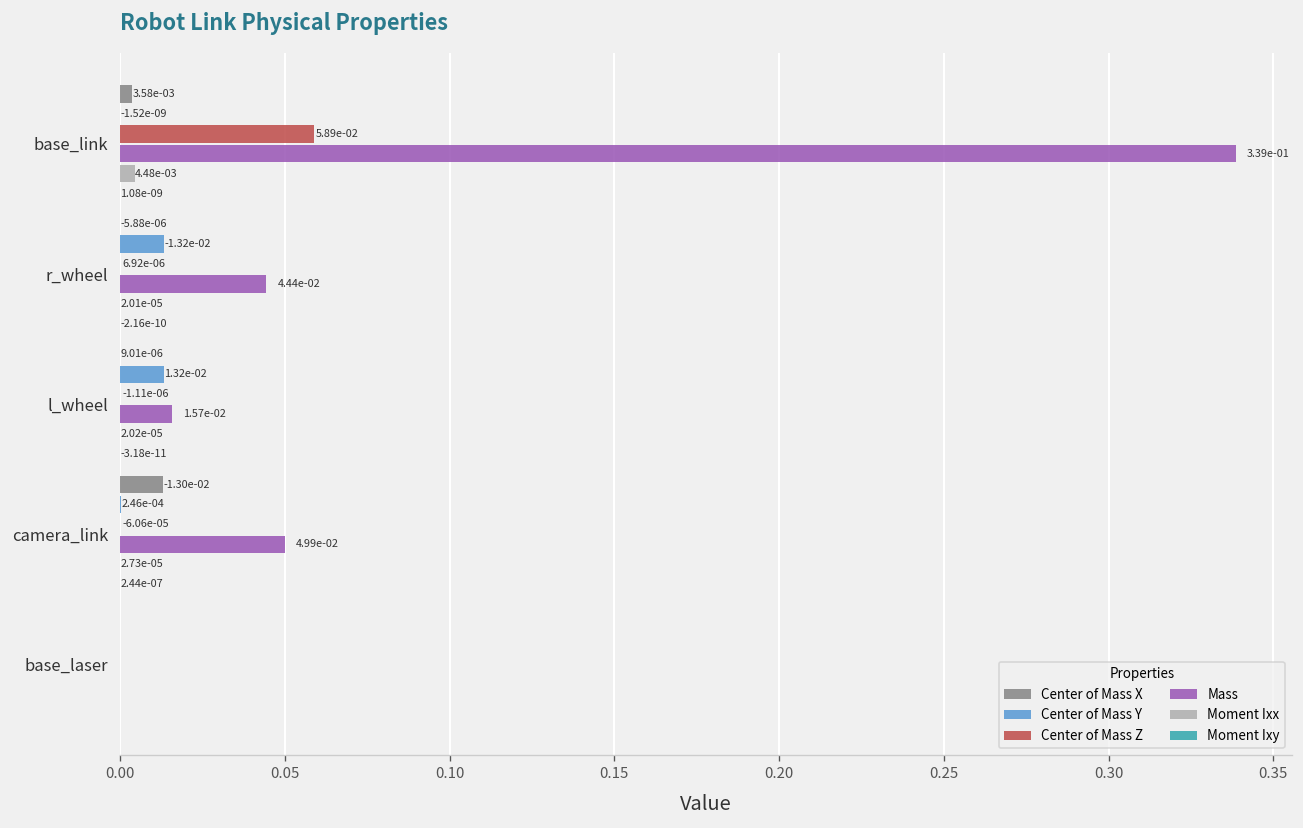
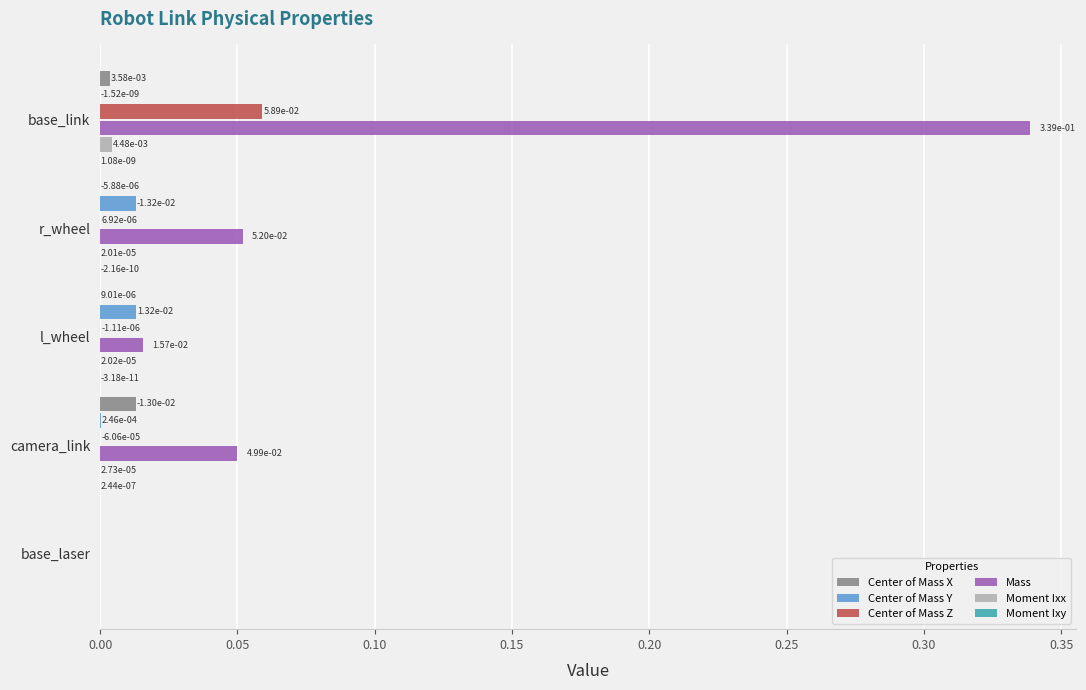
Mass, r_wheel: 4.44e-02 -> 5.20e-02
